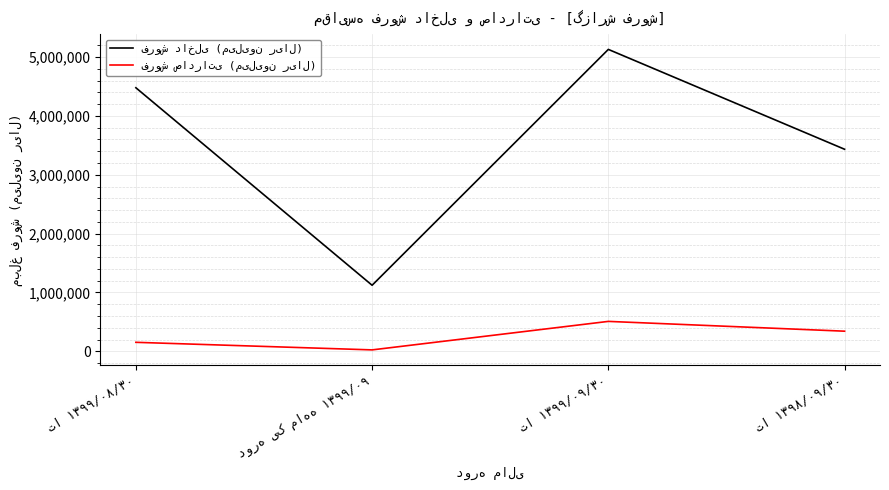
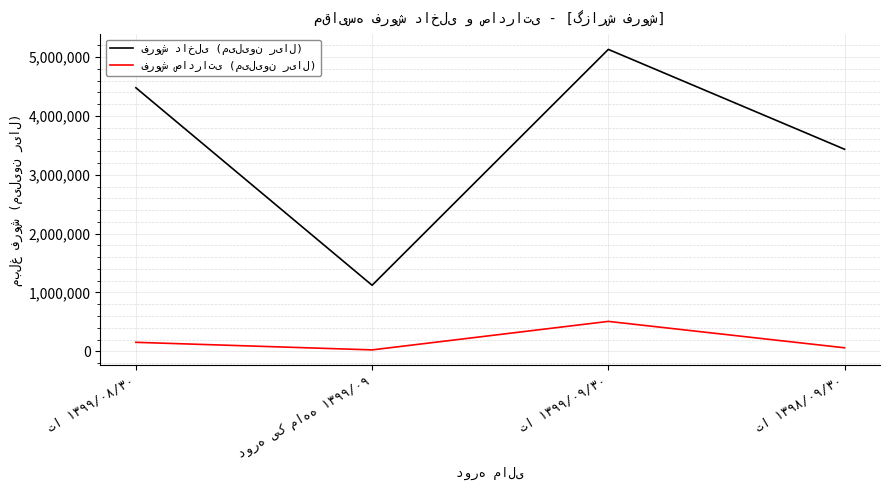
فروش صادراتی (میلیون ریال), تا ۱۳۹۸/۰۹/۳۰: 300,000 -> 100,000
